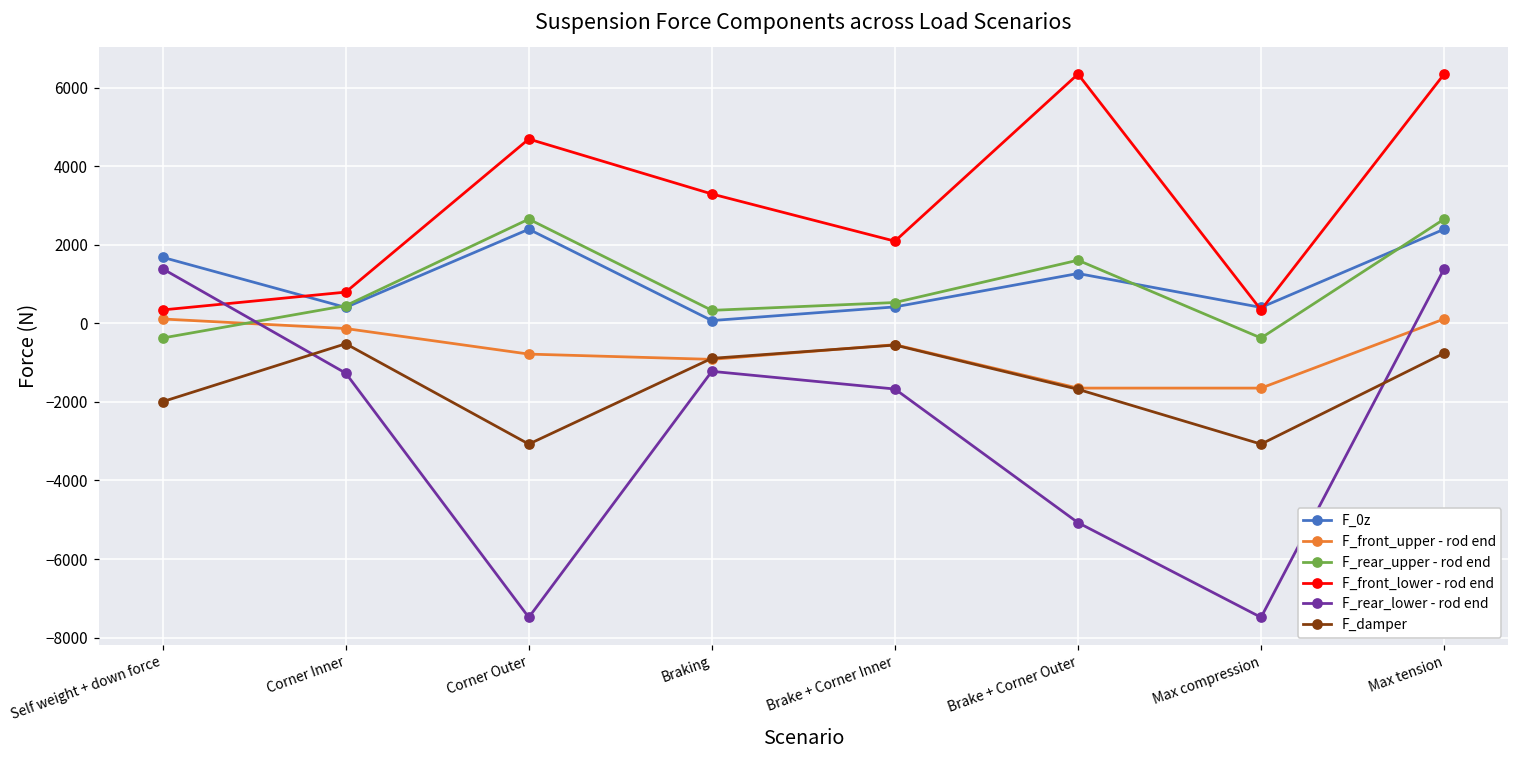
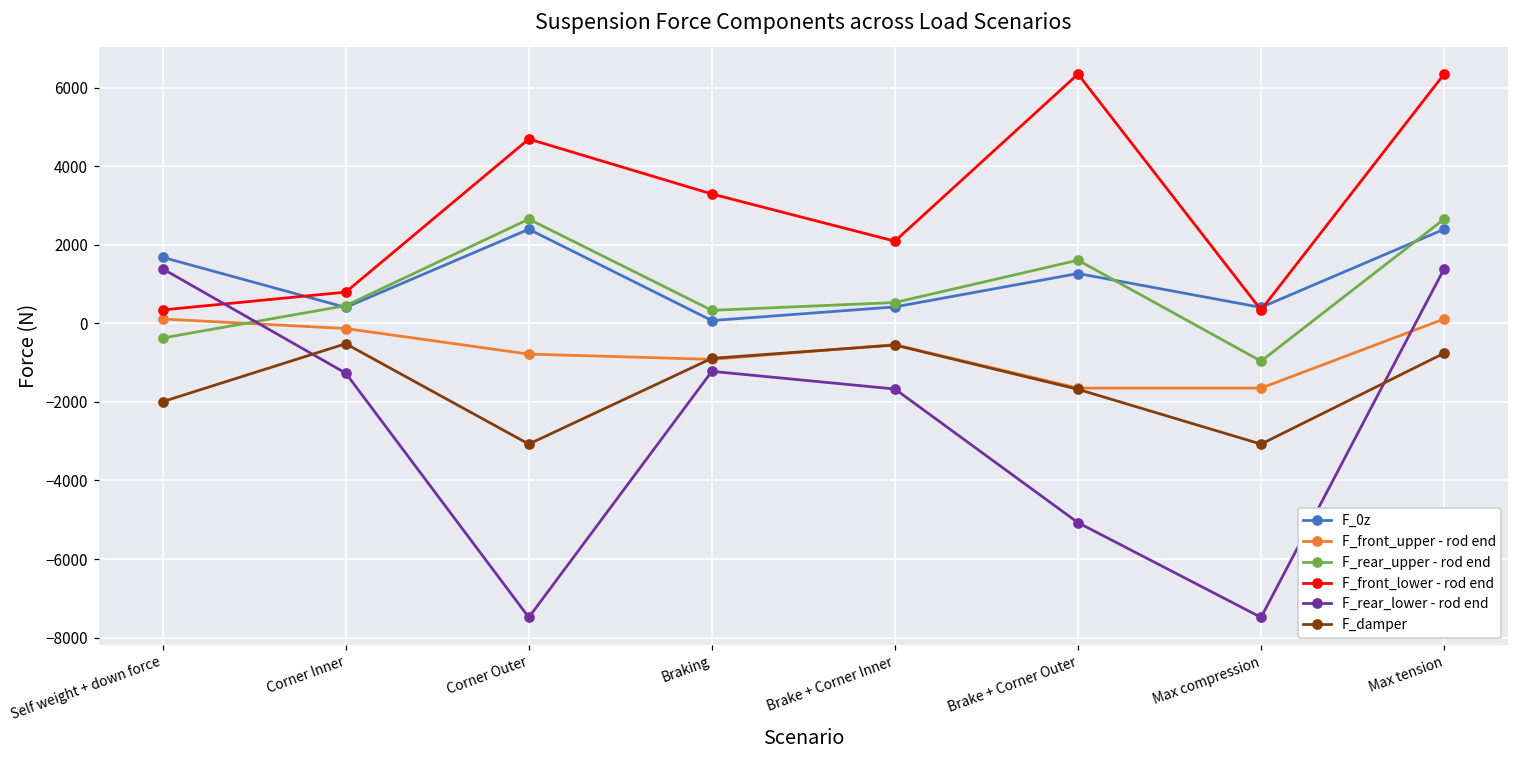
F_rear_upper - rod end, Max compression: -400 -> -1000
